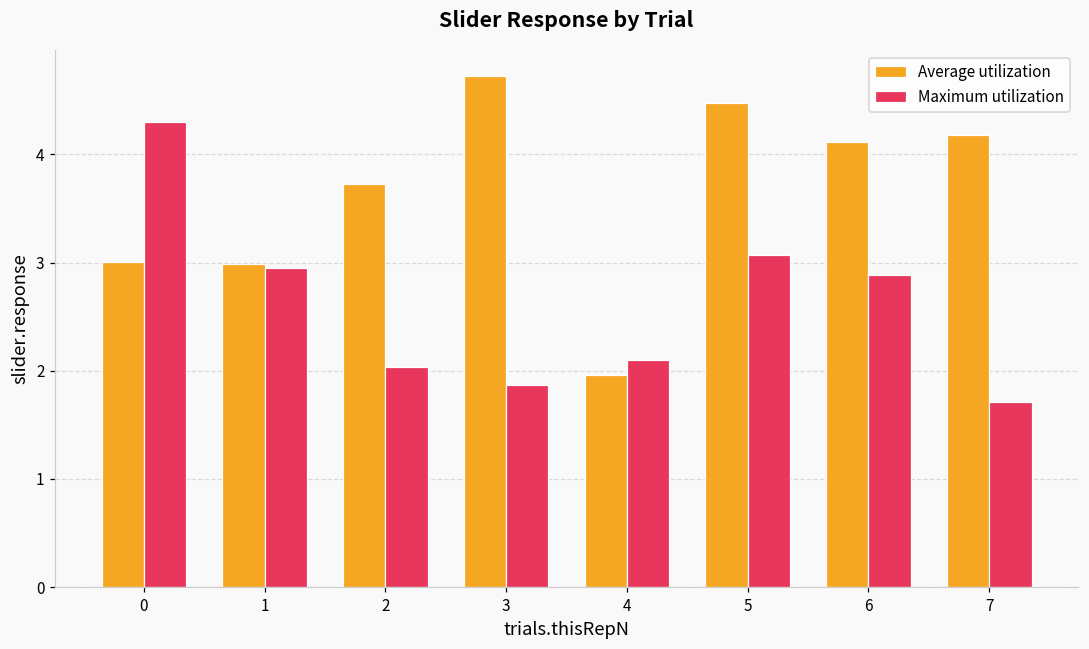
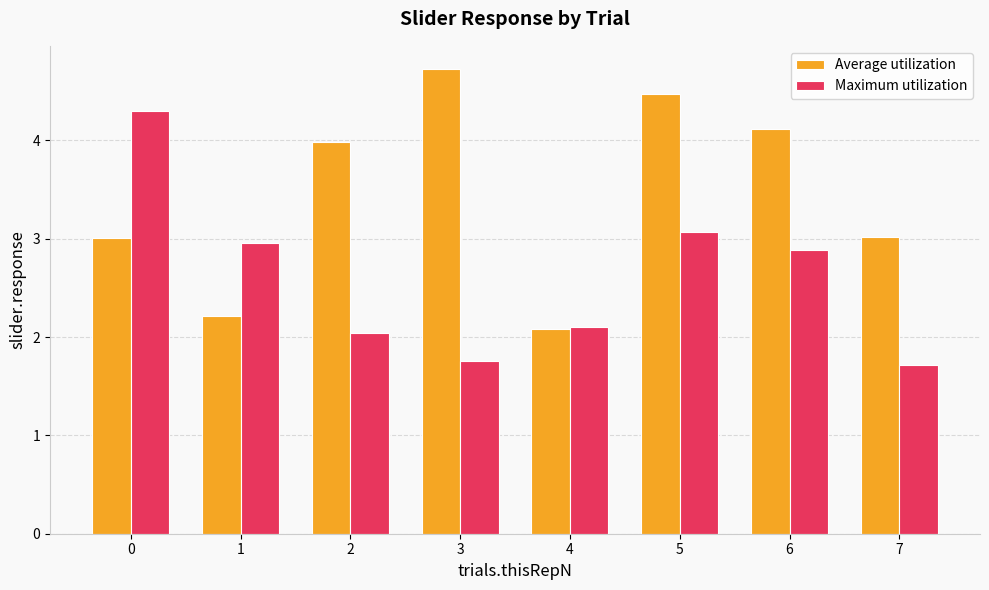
Average utilization, 1: 3.0 -> 2.2
Average utilization, 2: 3.7 -> 4.0
Maximum utilization, 3: 1.9 -> 1.8
Average utilization, 4: 2.0 -> 2.1
Average utilization, 7: 4.2 -> 3.0
